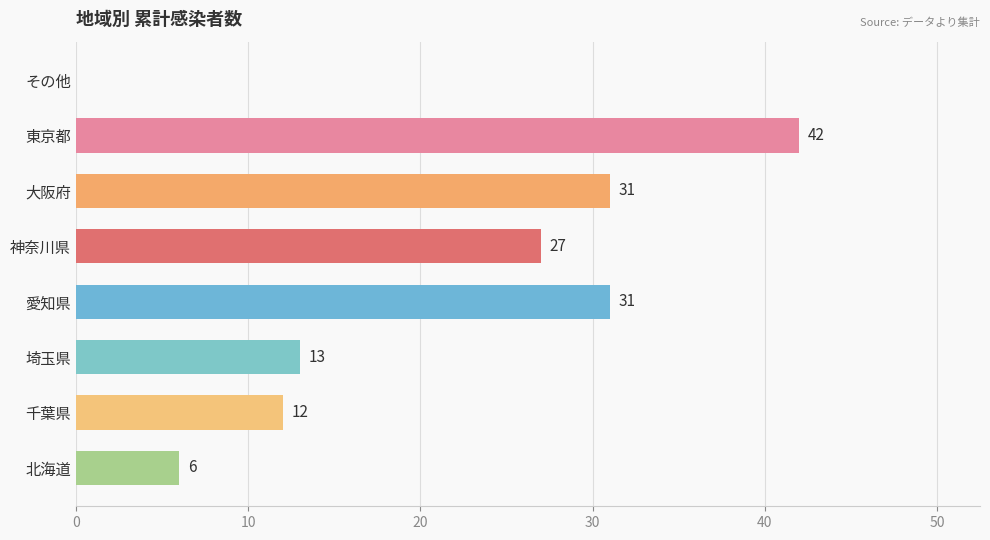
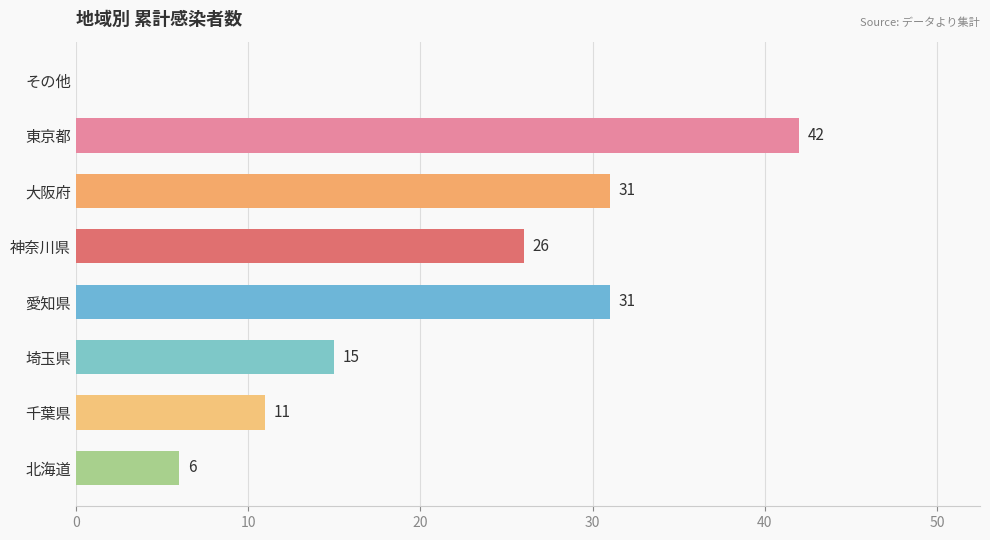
神奈川県: 27 -> 26
埼玉県: 13 -> 15
千葉県: 12 -> 11
